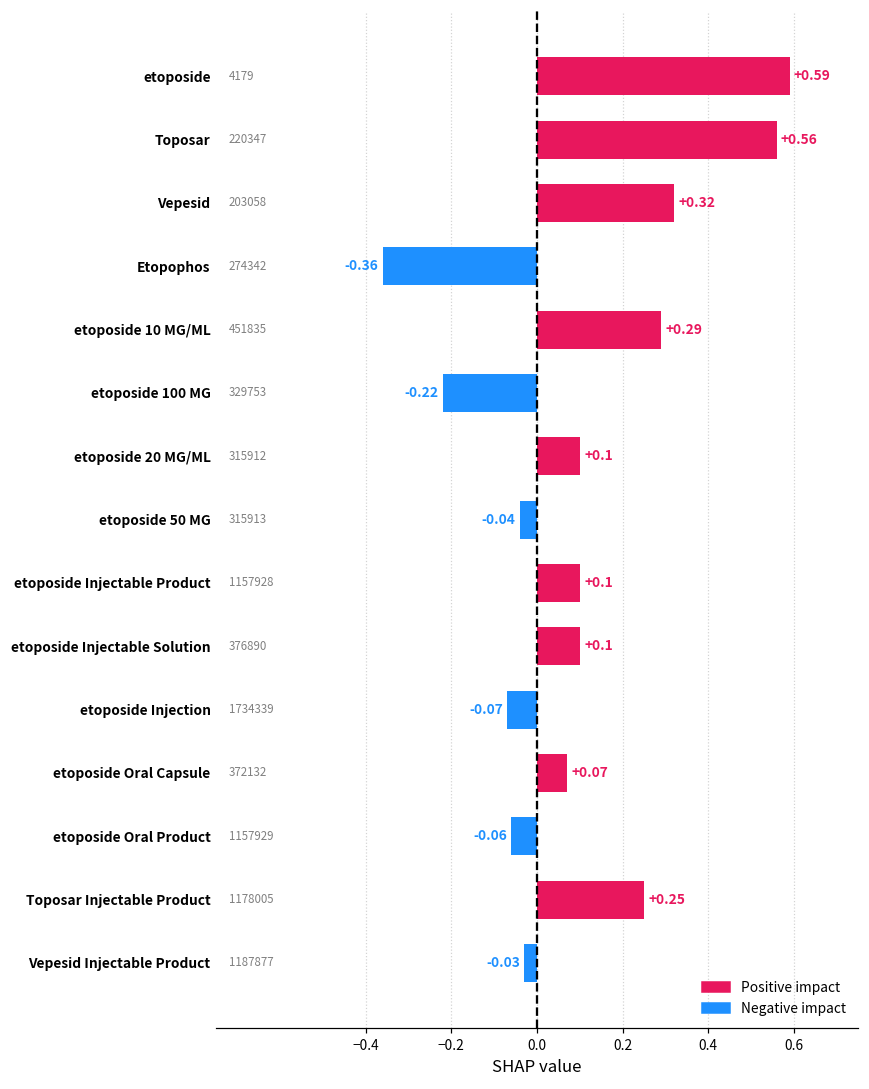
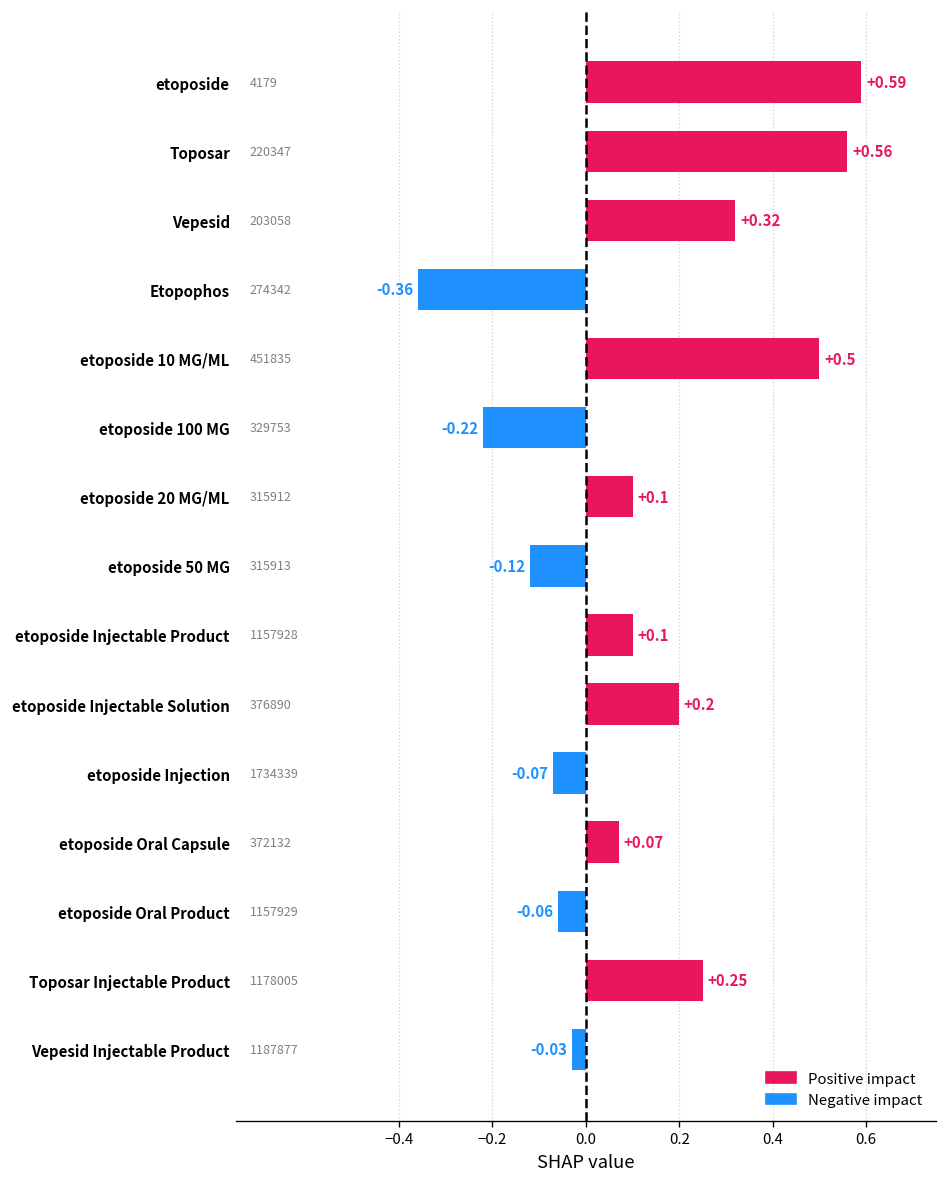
etoposide 10 MG/ML: +0.29 -> +0.5
etoposide 50 MG: -0.04 -> -0.12
etoposide Injectable Solution: +0.1 -> +0.2
